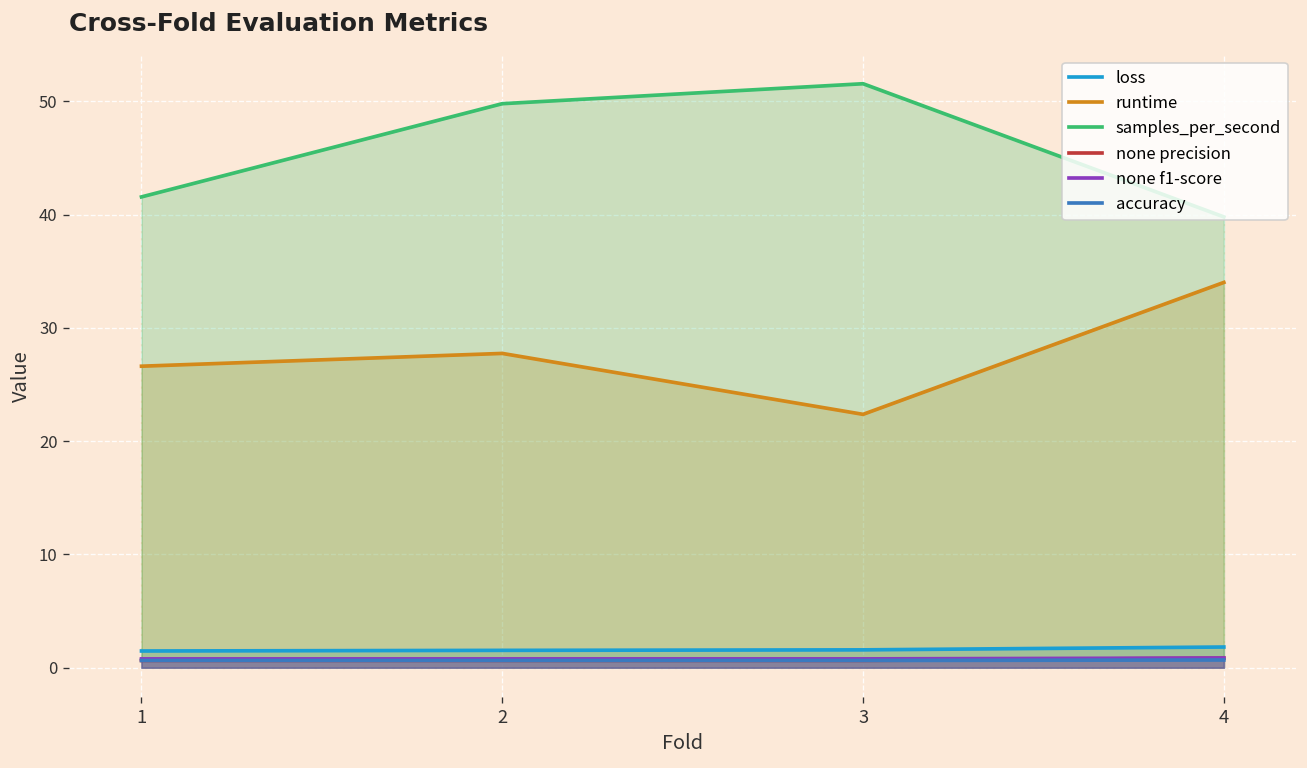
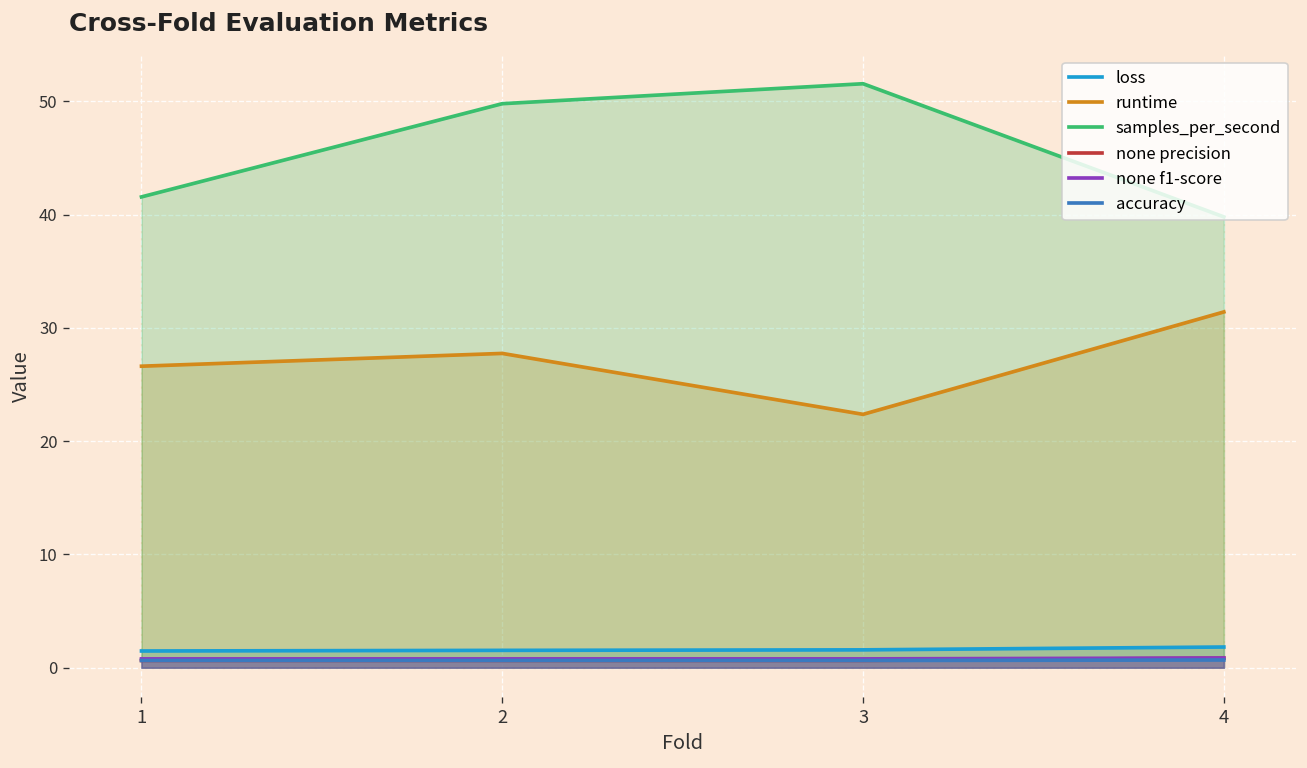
runtime, 4: 34 -> 31
